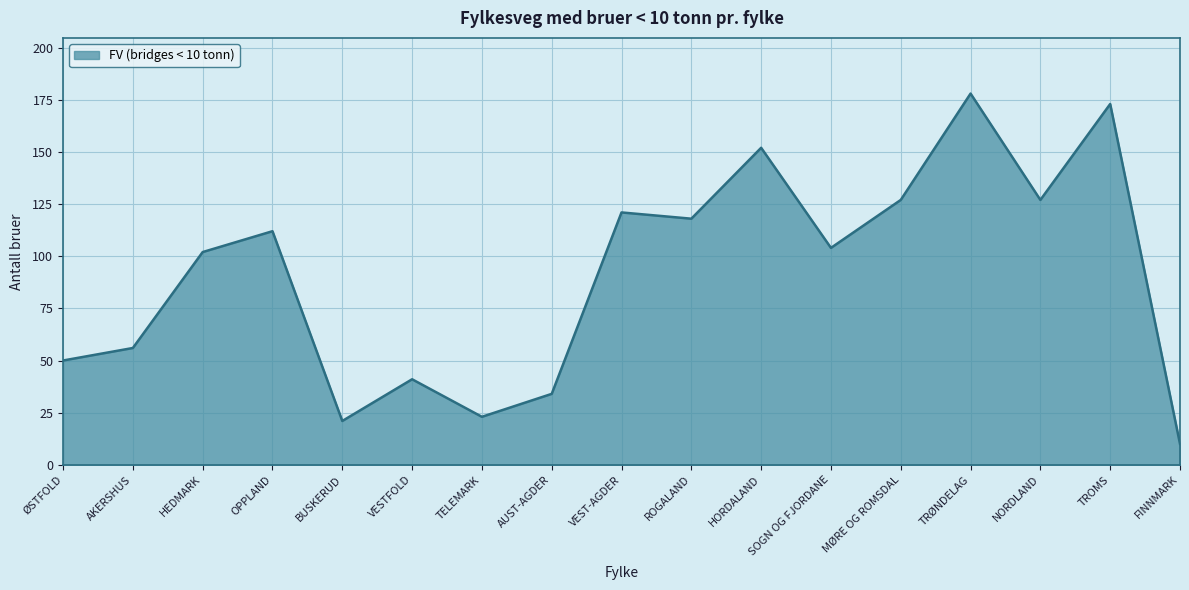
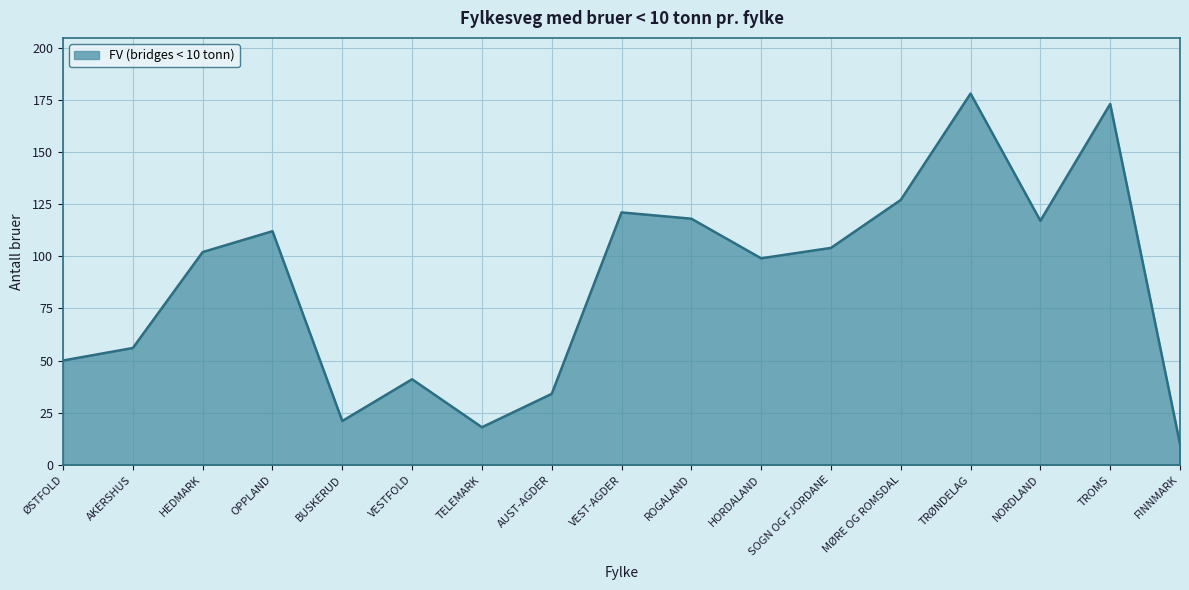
TELEMARK: 23 -> 18
HORDALAND: 152 -> 99
NORDLAND: 127 -> 117
